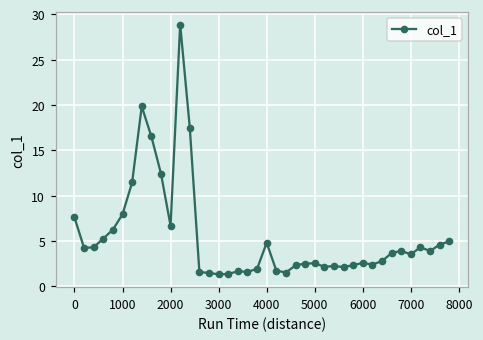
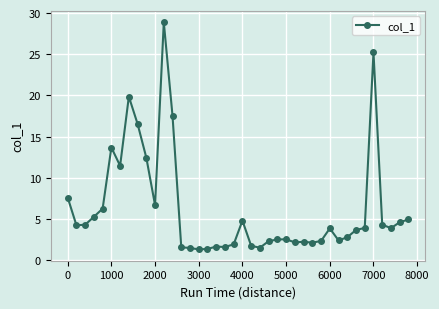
1000: 8 -> 14
6000: 3 -> 4
7000: 4 -> 25
